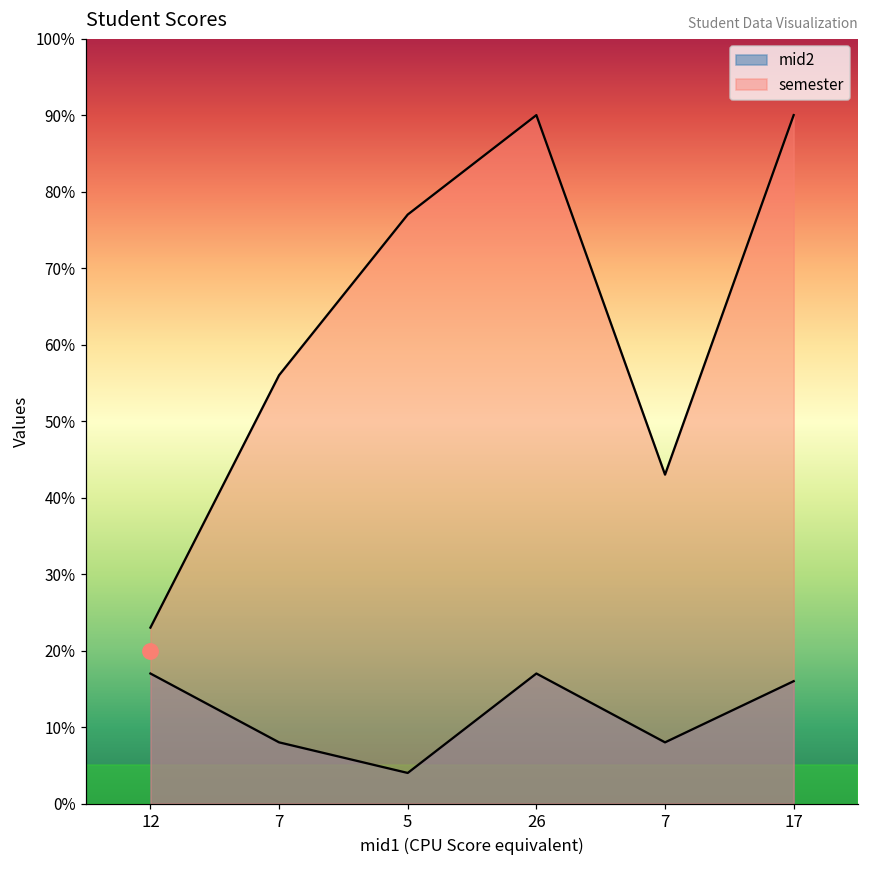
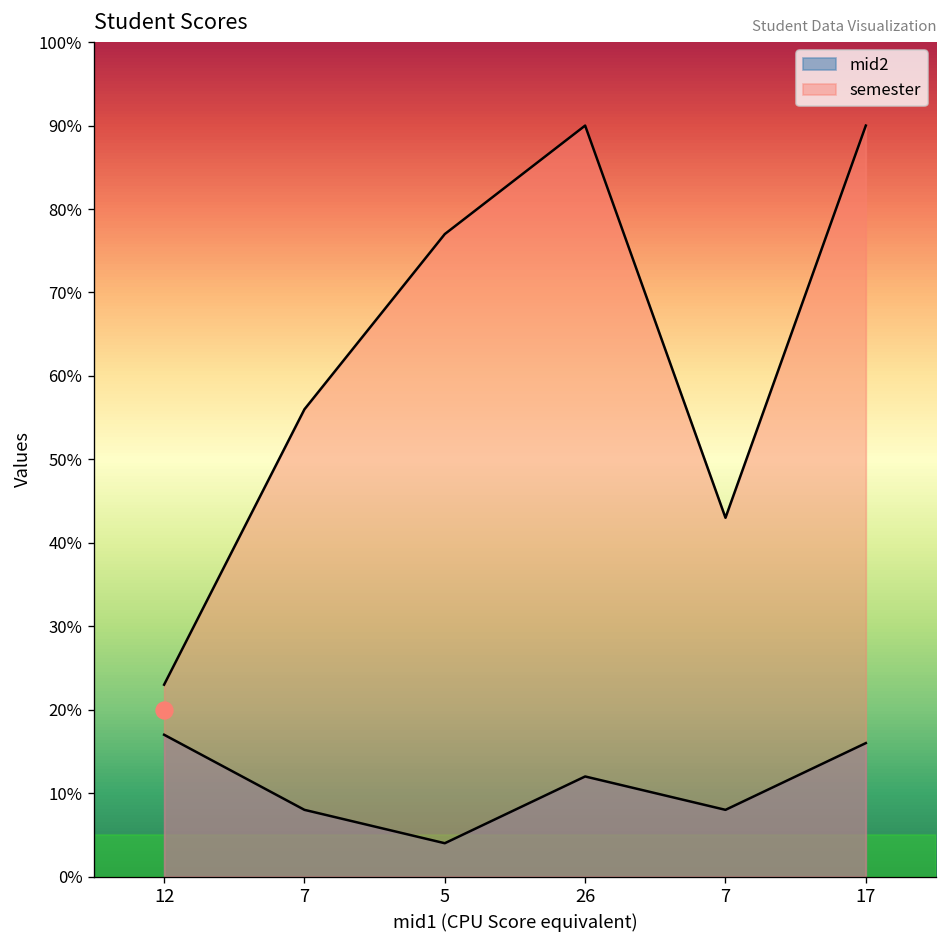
mid2, 26: 17% -> 12%
